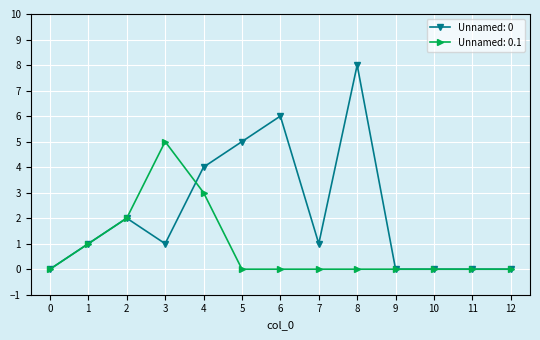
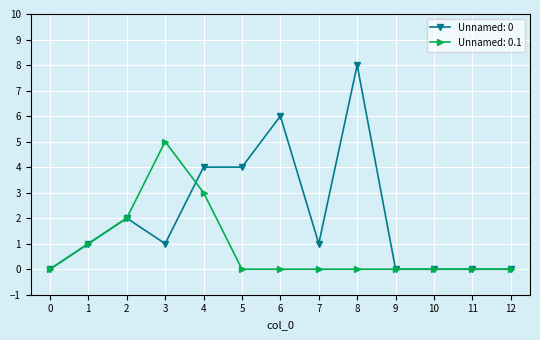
Unnamed: 0, 5: 5 -> 4
